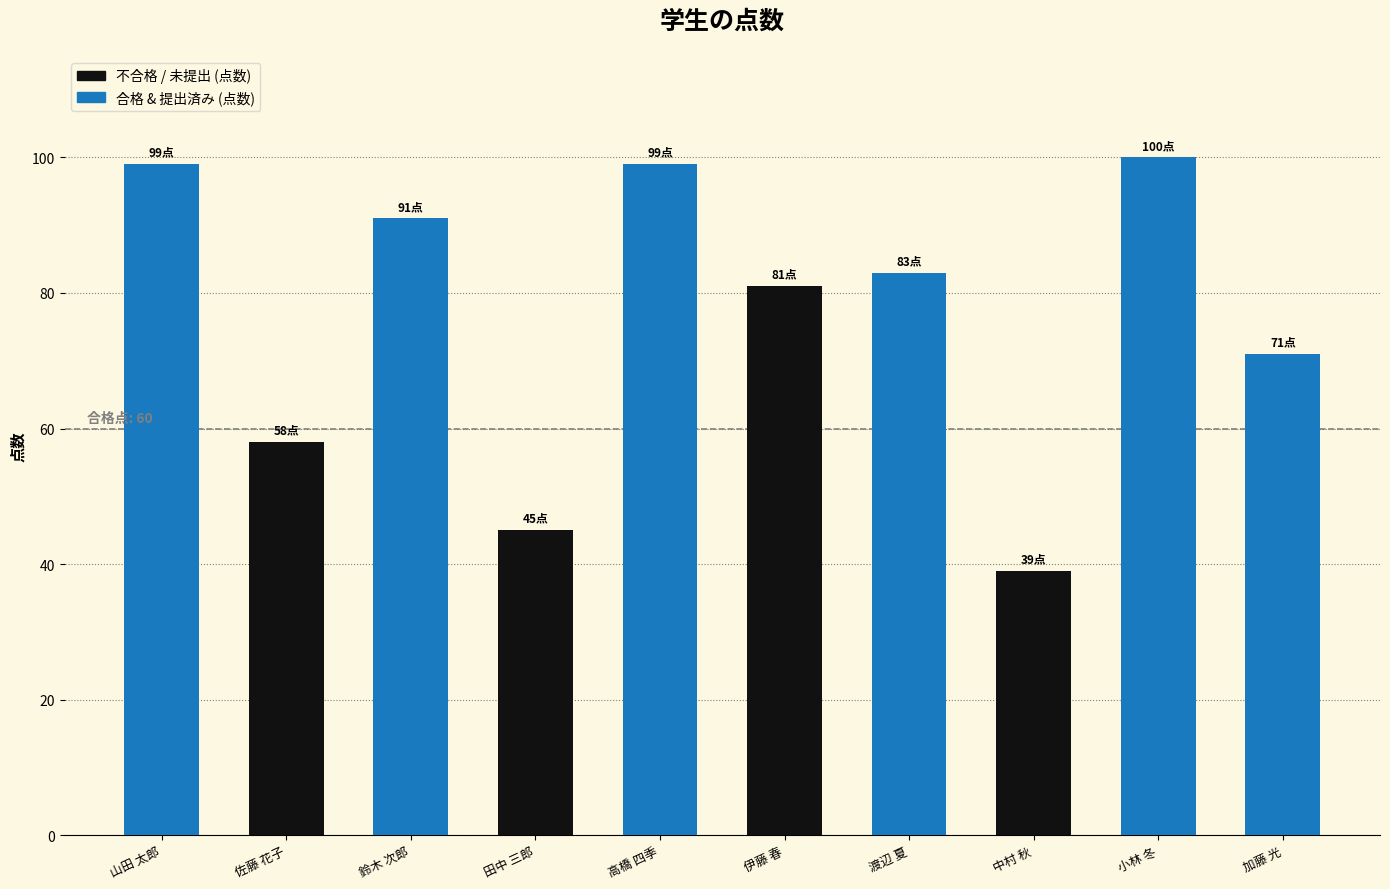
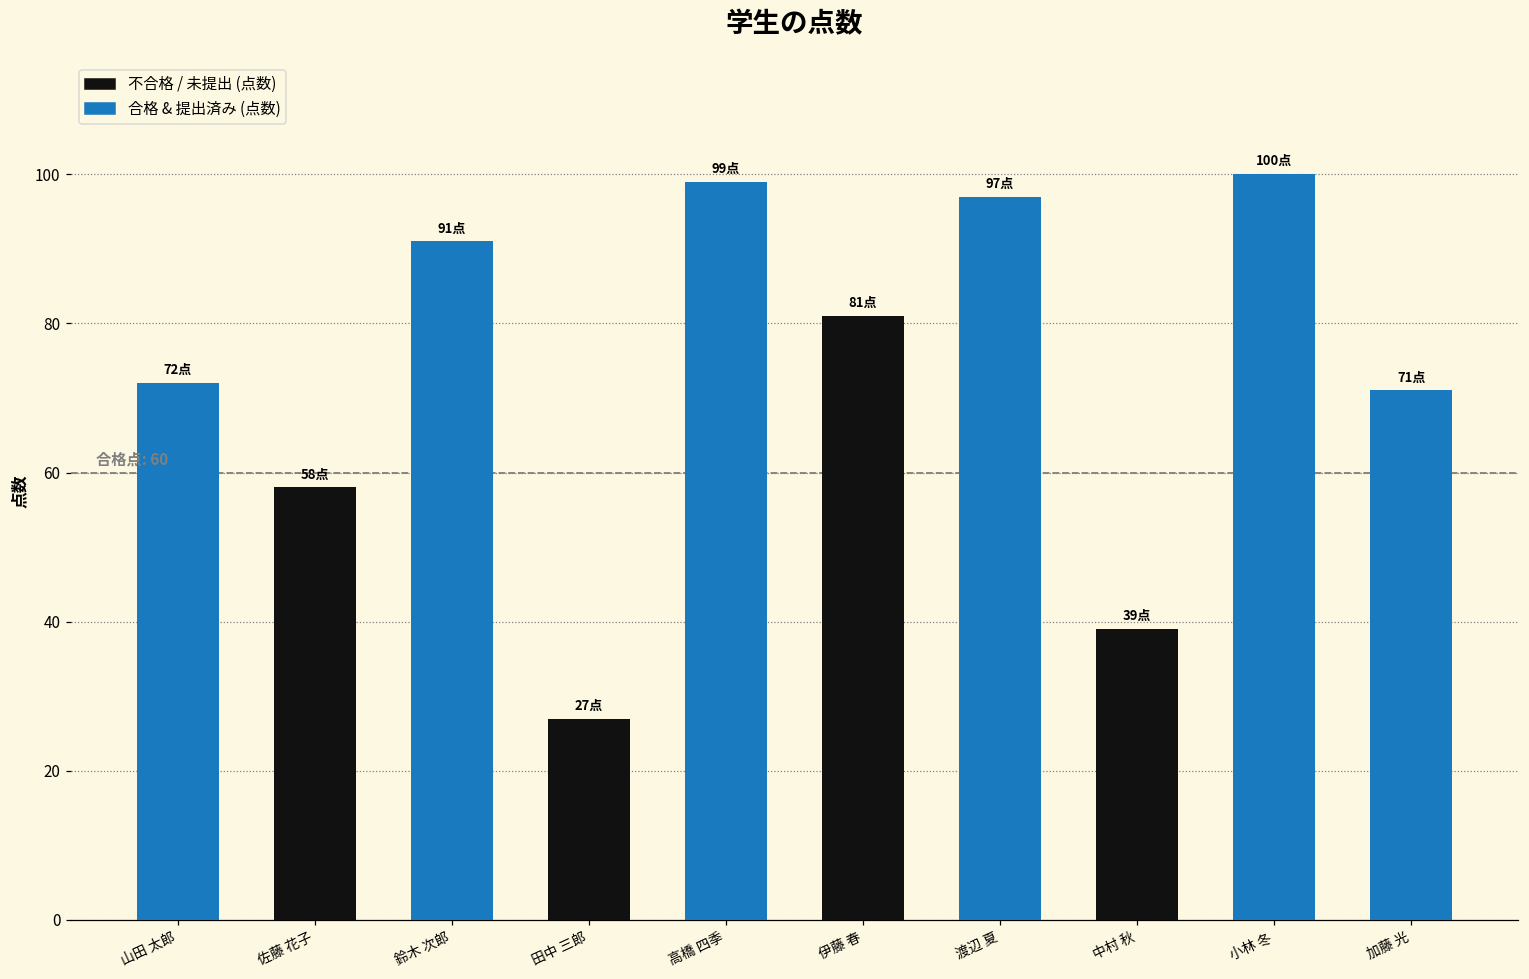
山田 太郎: 99点 -> 72点
田中 三郎: 45点 -> 27点
渡辺 夏: 83点 -> 97点
